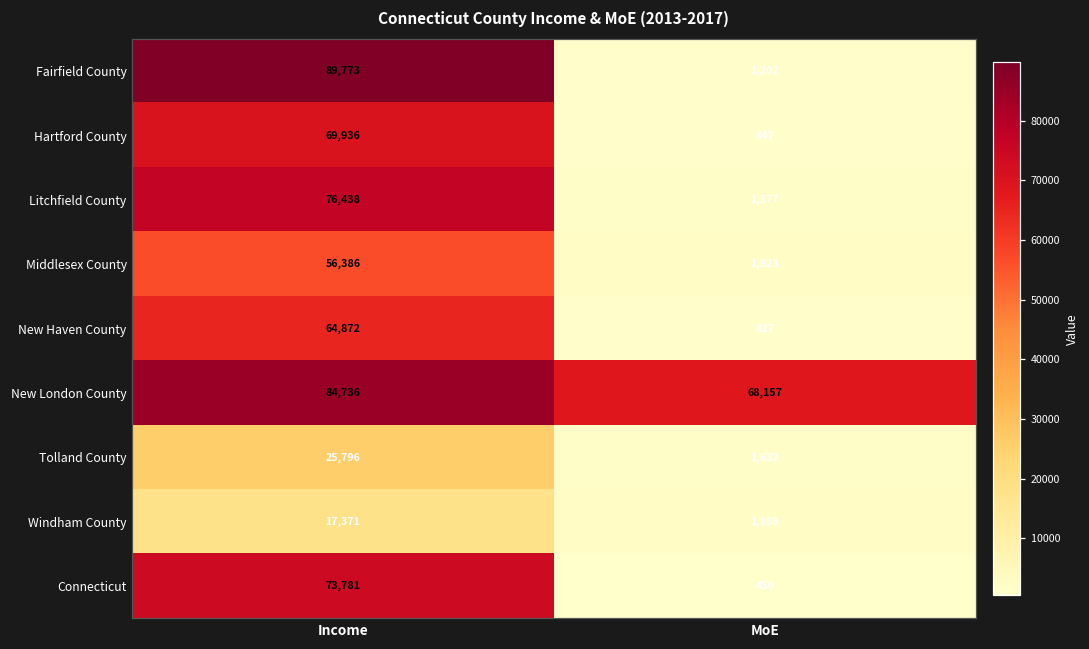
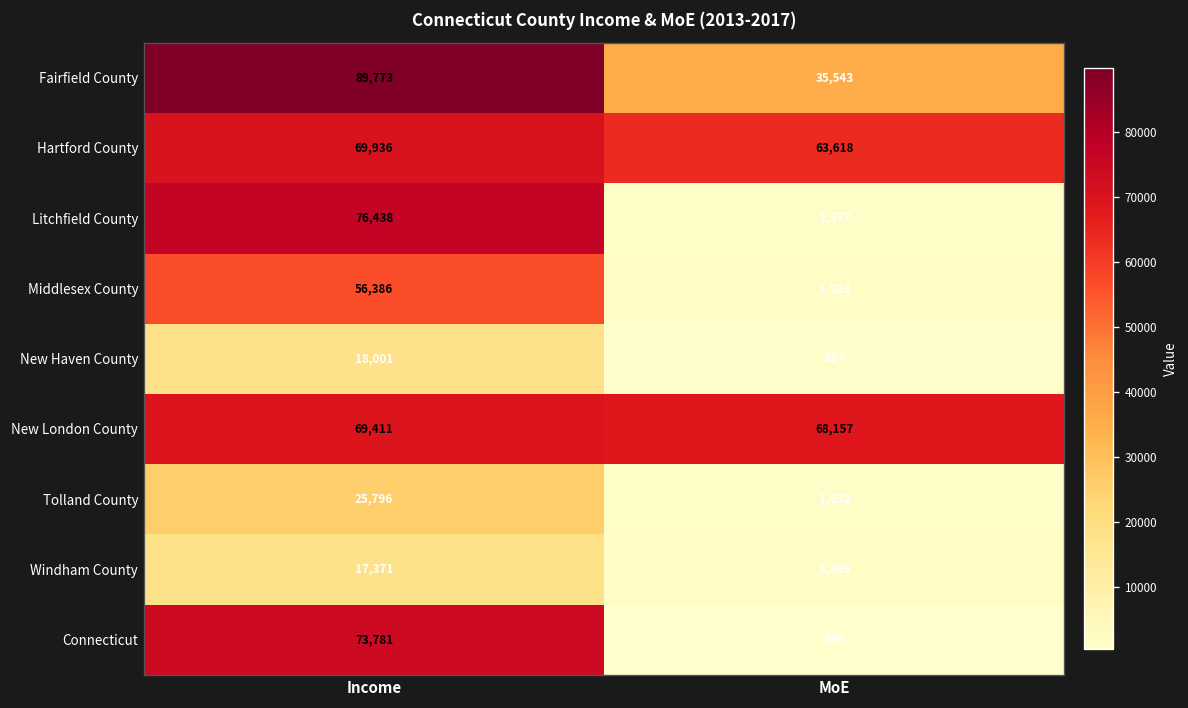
Fairfield County, MoE: 1,202 -> 35,543
Hartford County, MoE: 847 -> 63,618
New Haven County, Income: 64,872 -> 18,001
New London County, Income: 84,736 -> 69,411
